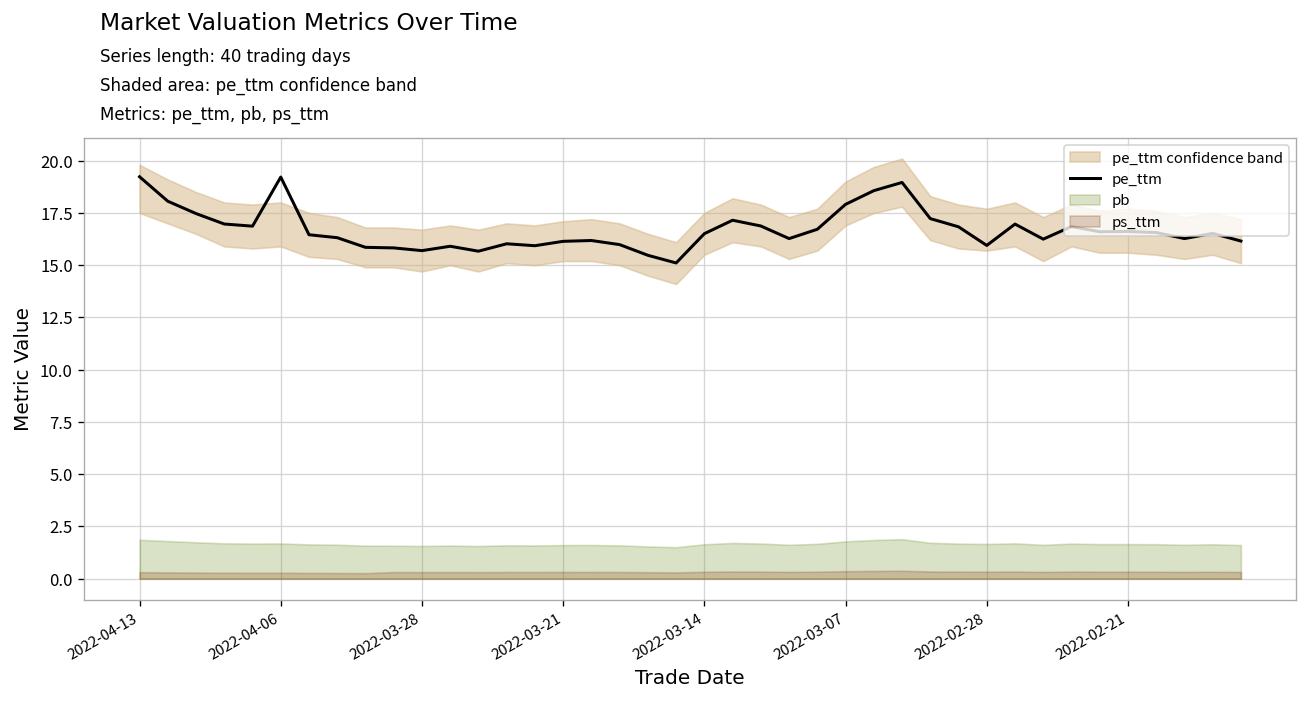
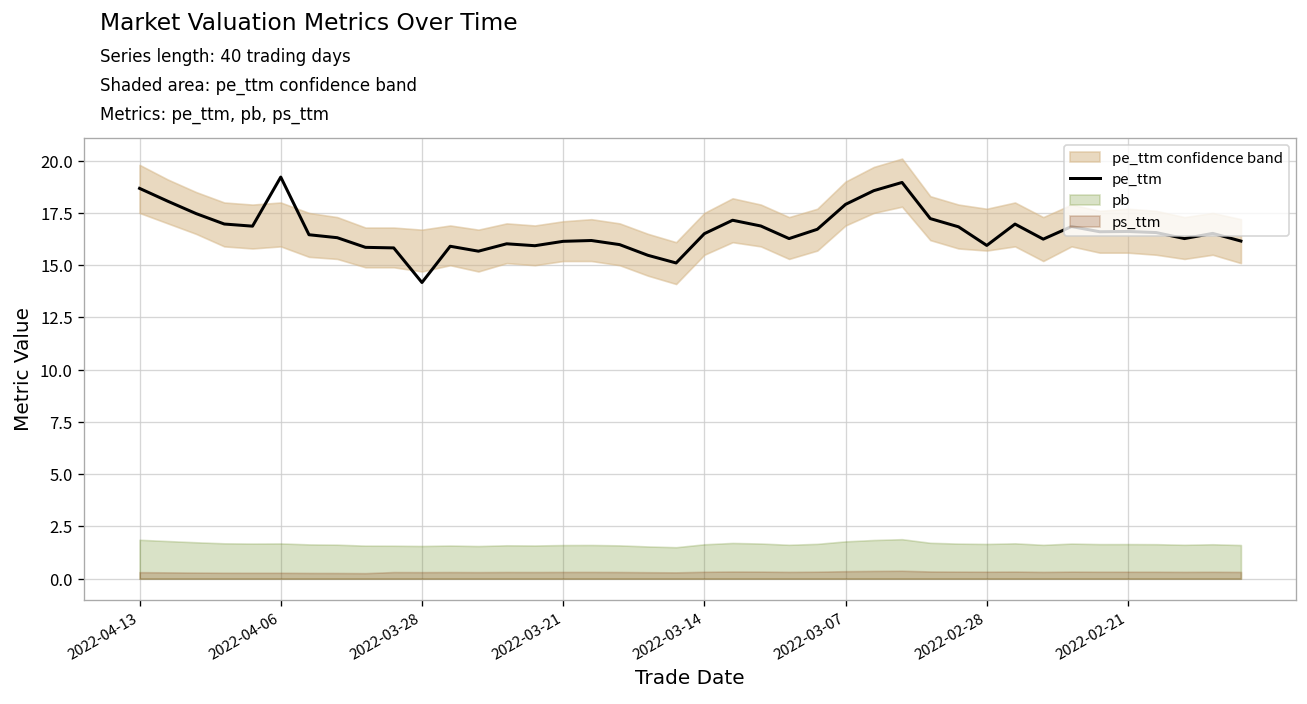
pe_ttm, 2022-04-13: 19.2 -> 18.7
pe_ttm, 2022-03-28: 15.7 -> 14.2
